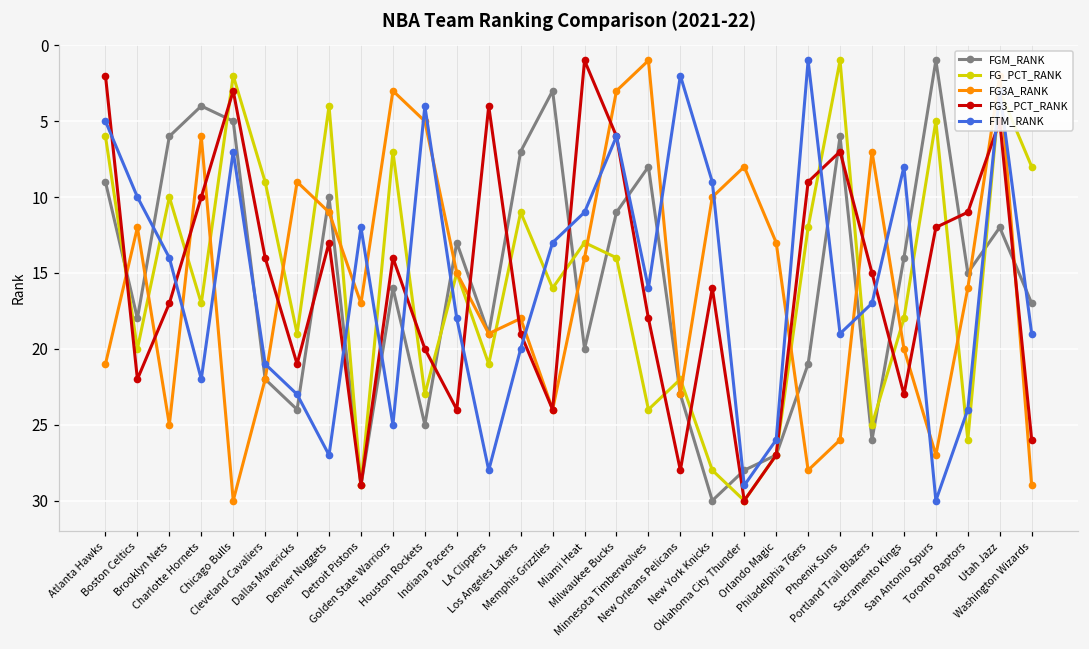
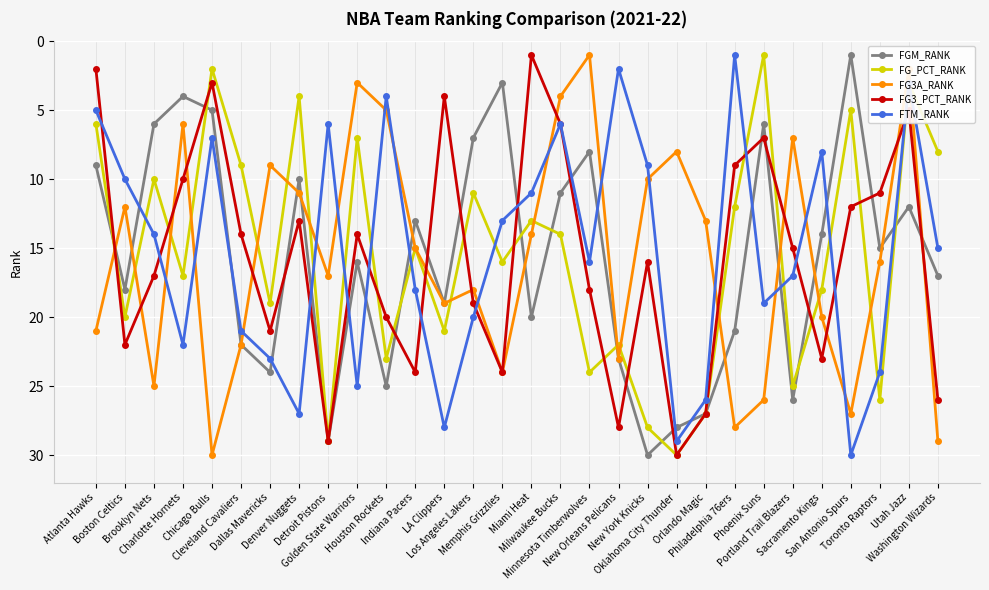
FTM_RANK, Detroit Pistons: 12 -> 6
FG3A_RANK, Milwaukee Bucks: 3 -> 4
FTM_RANK, Washington Wizards: 19 -> 15
